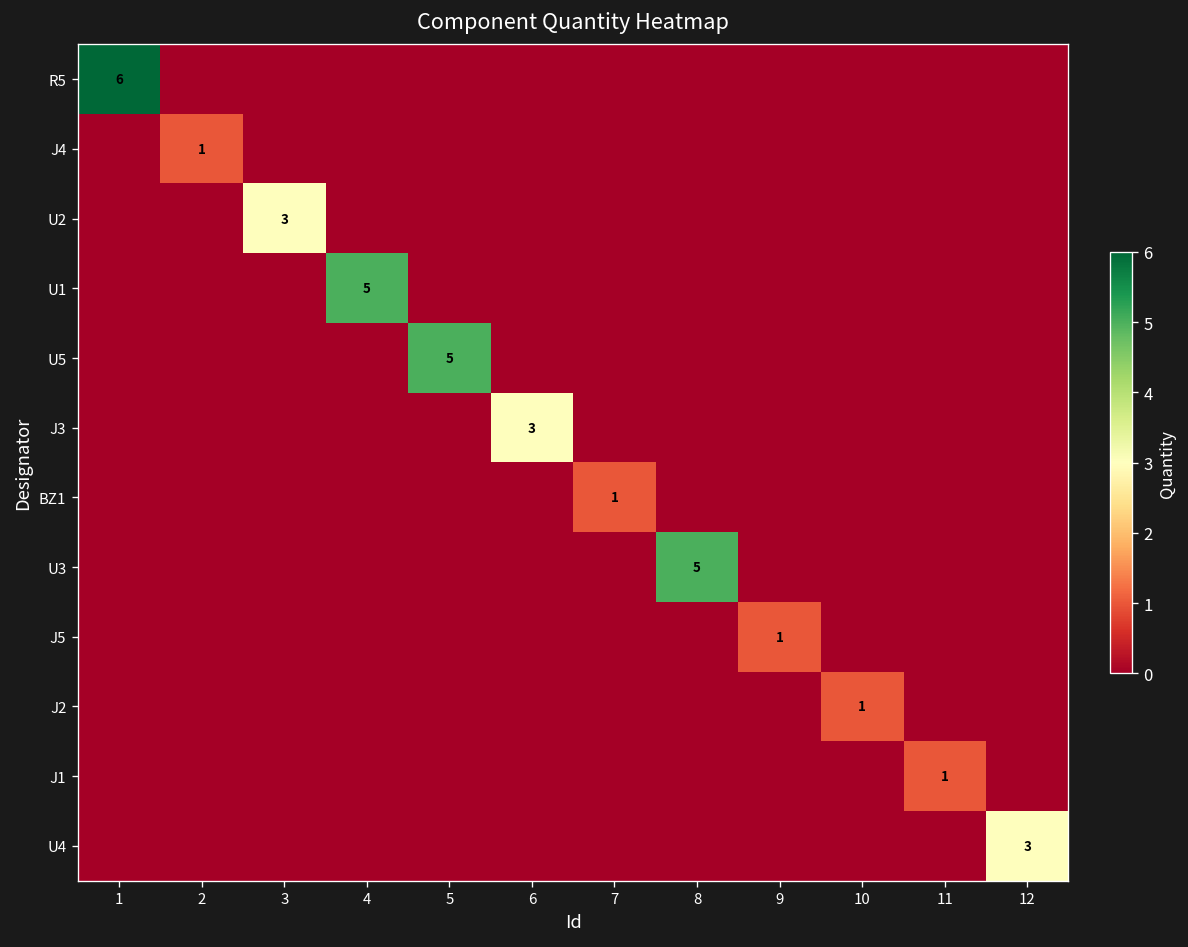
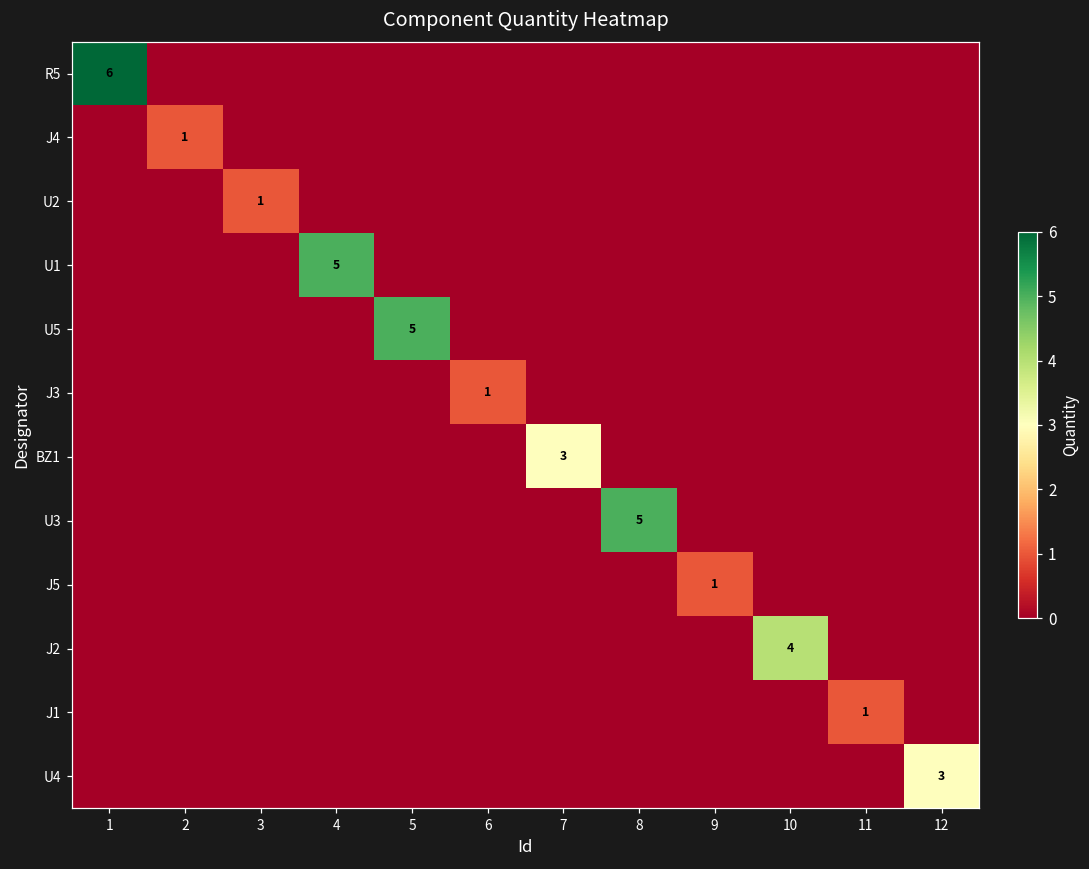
U2, 3: 3 -> 1
J3, 6: 3 -> 1
BZ1, 7: 1 -> 3
J2, 10: 1 -> 4
